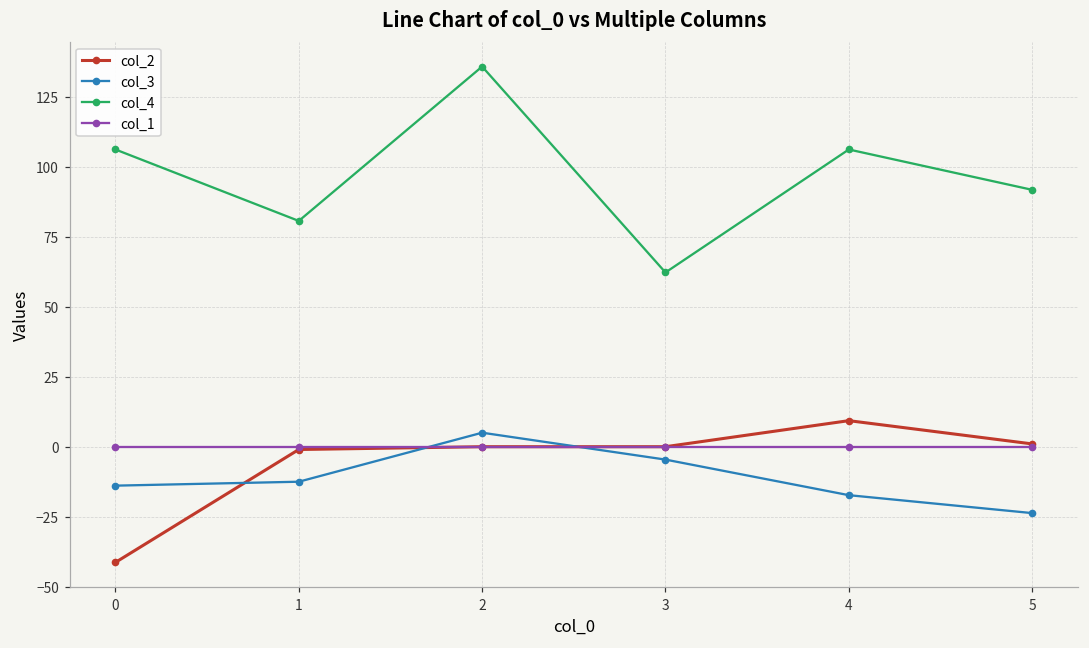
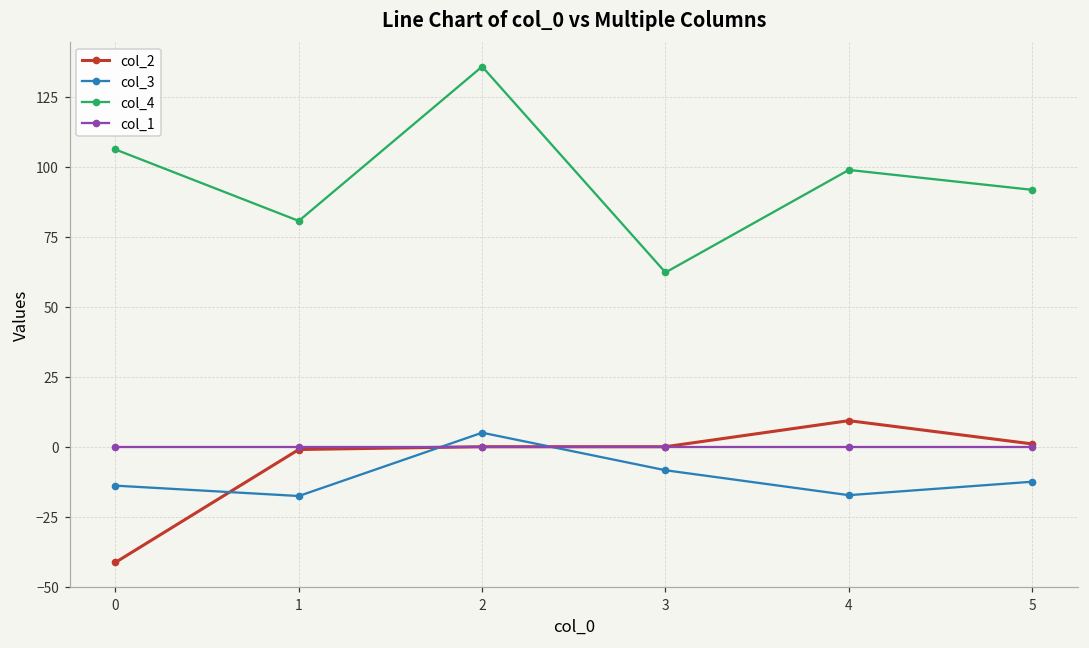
col_3, 1: -13 -> -18
col_3, 3: -5 -> -8
col_4, 4: 106 -> 99
col_3, 5: -24 -> -13
